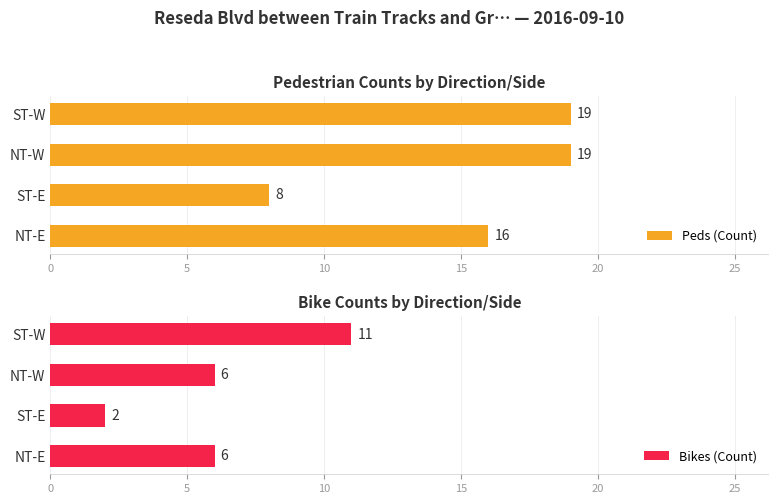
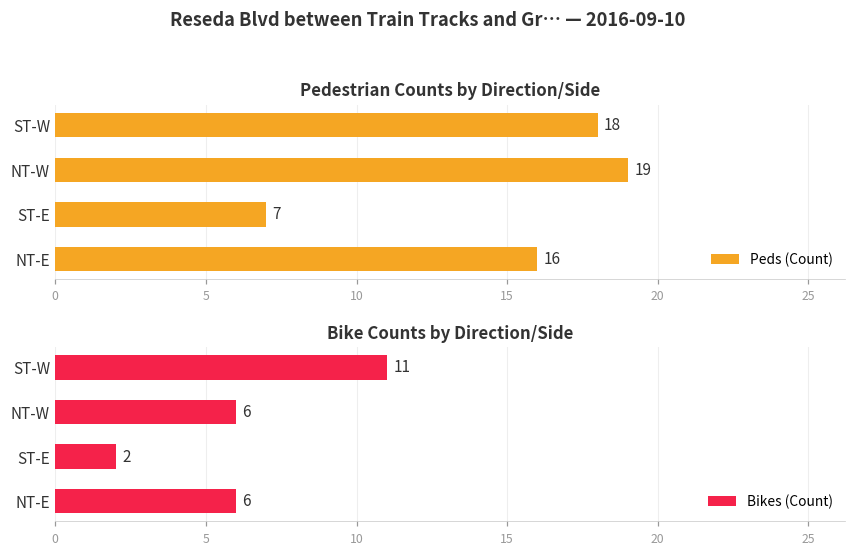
Pedestrian Counts by Direction/Side, ST-W: 19 -> 18
Pedestrian Counts by Direction/Side, ST-E: 8 -> 7
